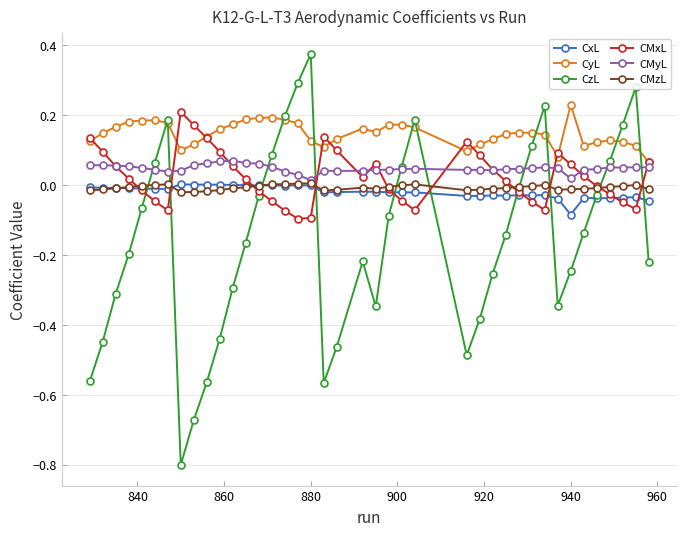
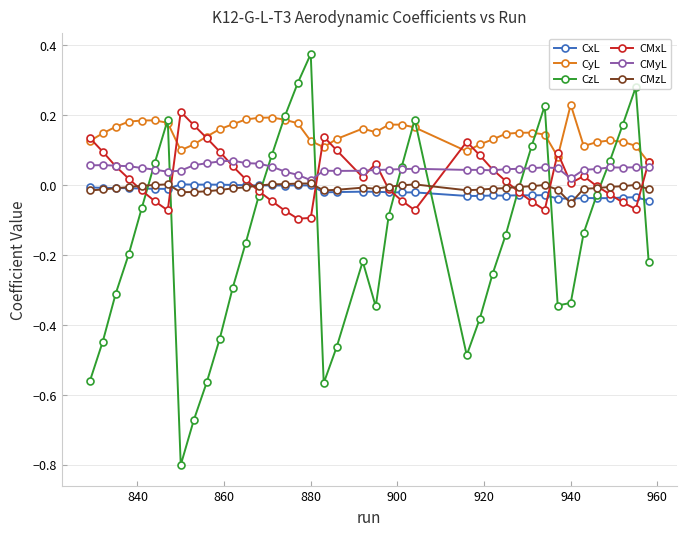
CxL, 940: -0.08 -> -0.04
CzL, 940: -0.25 -> -0.34
CMxL, 940: 0.06 -> 0.01
CMzL, 940: -0.01 -> -0.05
